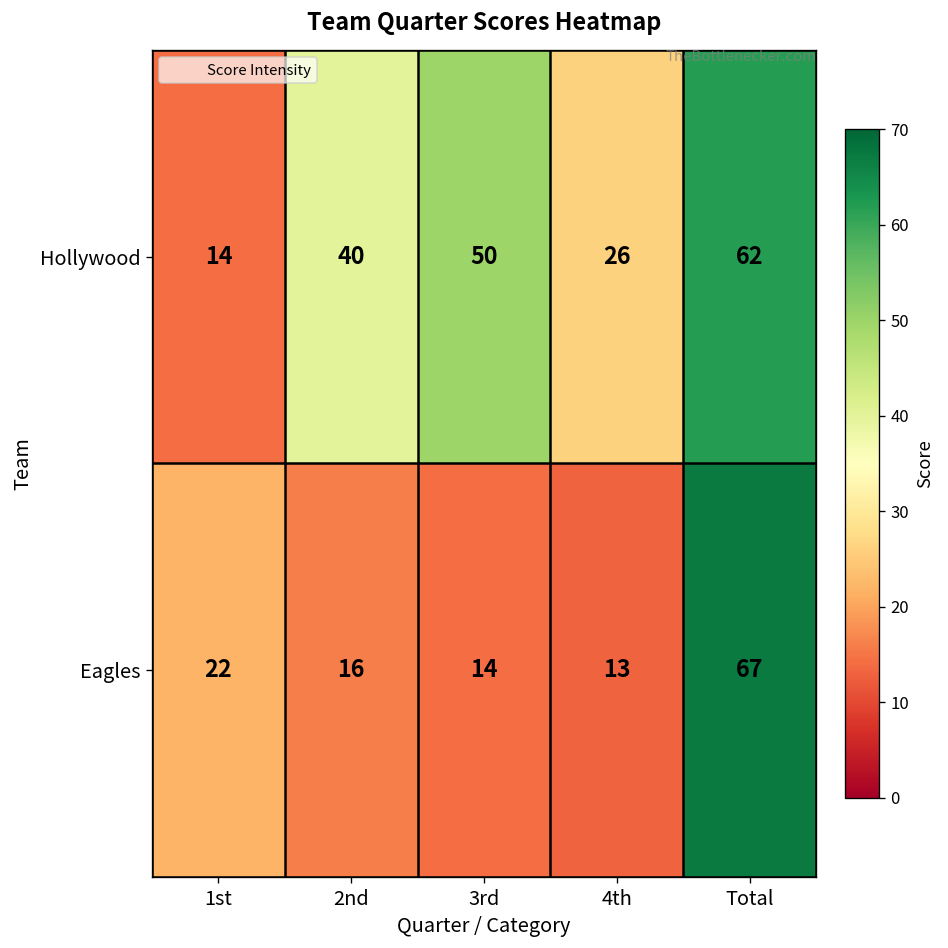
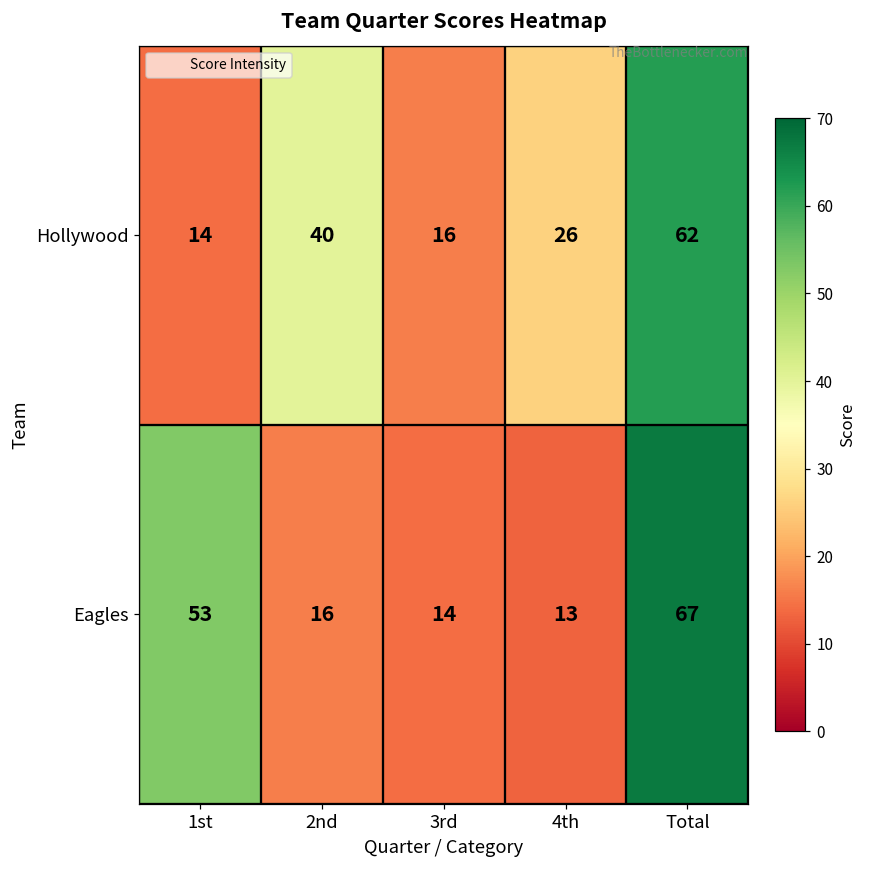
Hollywood, 3rd: 50 -> 16
Eagles, 1st: 22 -> 53
